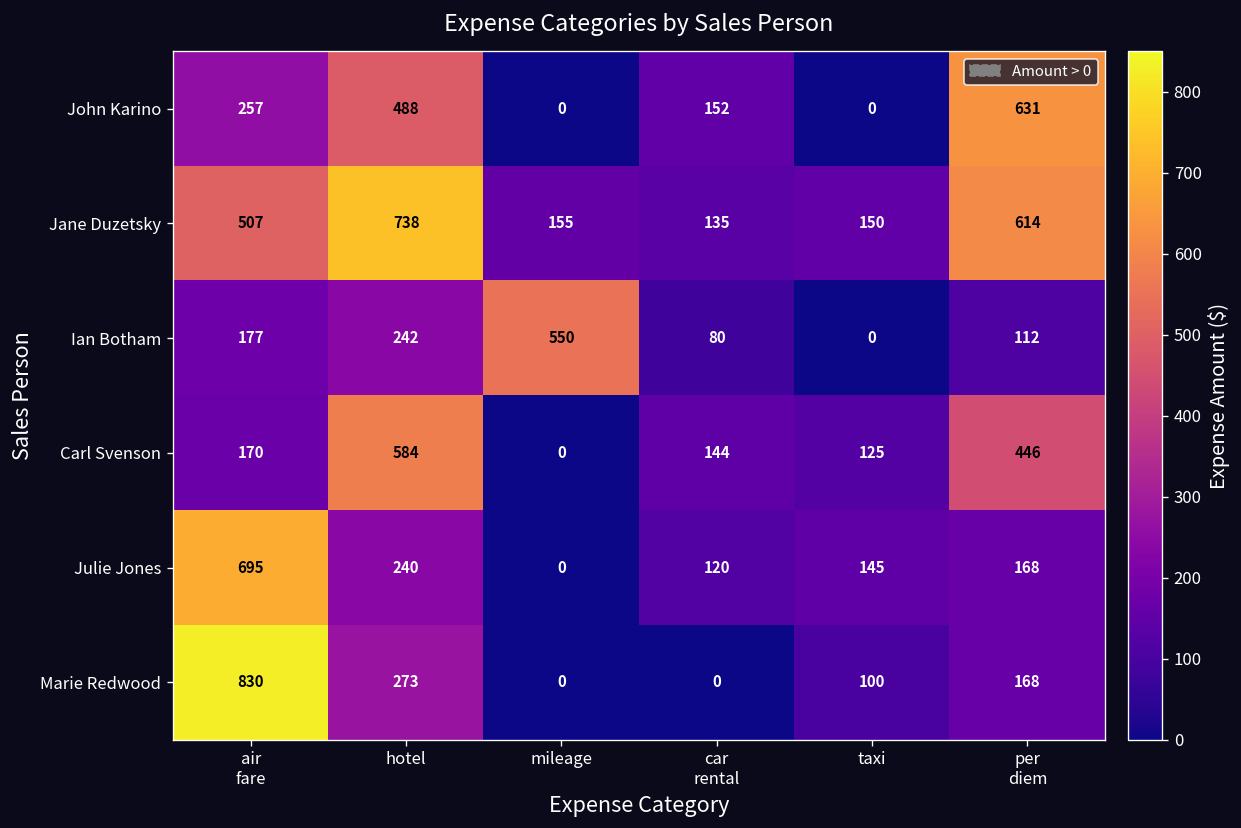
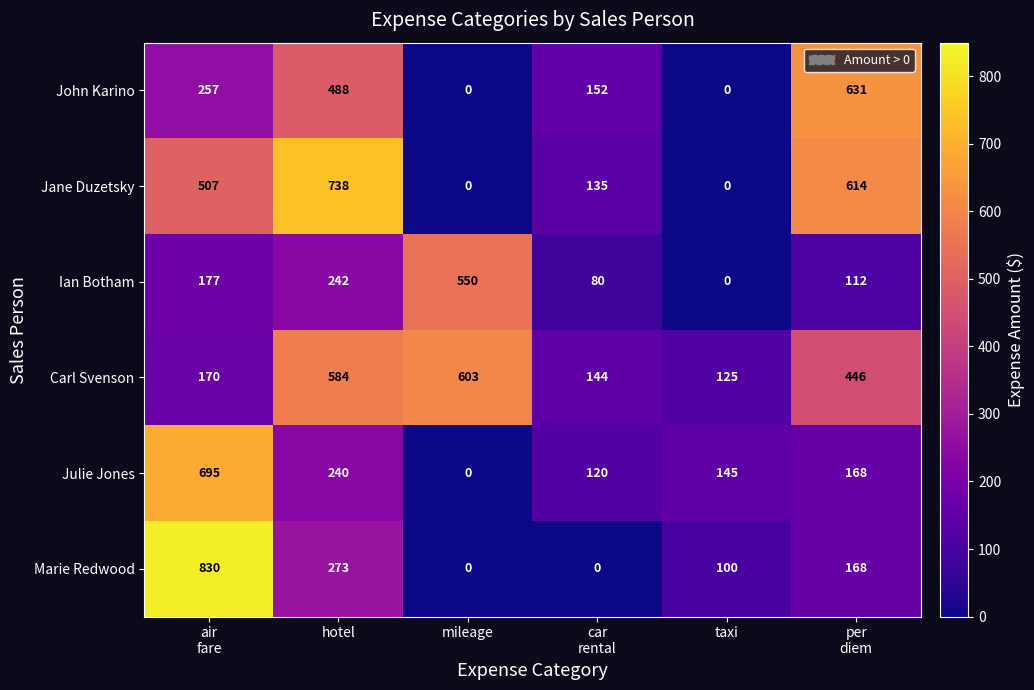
Jane Duzetsky, mileage: 155 -> 0
Jane Duzetsky, taxi: 150 -> 0
Carl Svenson, mileage: 0 -> 603
